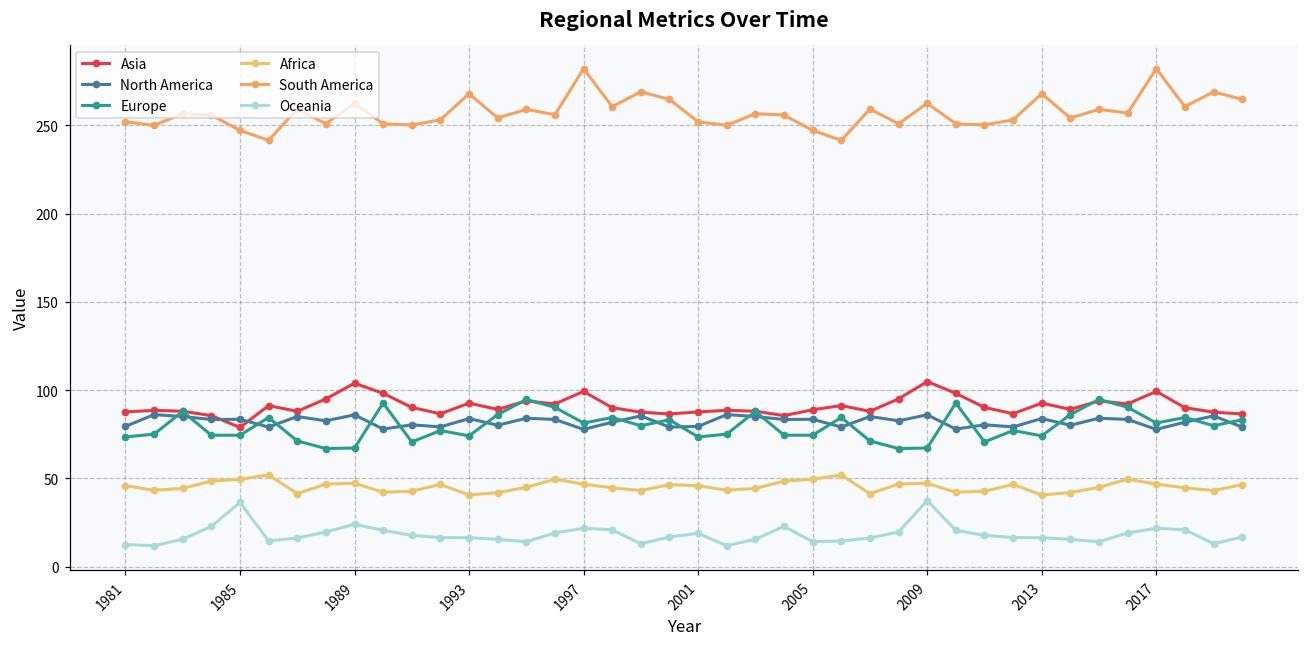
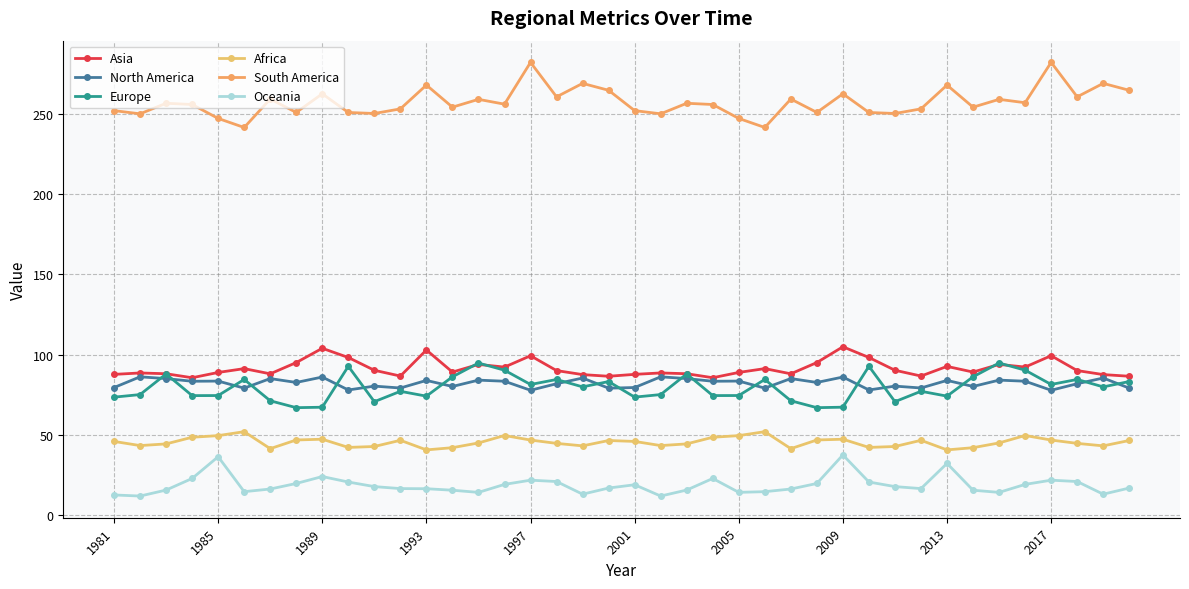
Asia, 1985: 79 -> 89
Asia, 1993: 93 -> 103
Oceania, 2013: 16 -> 32
